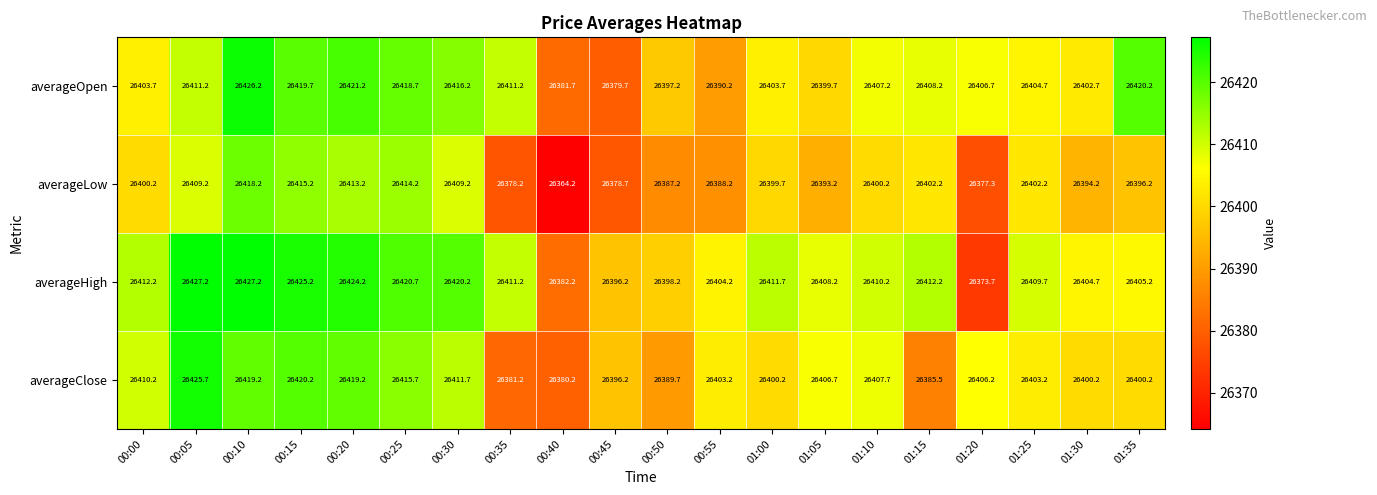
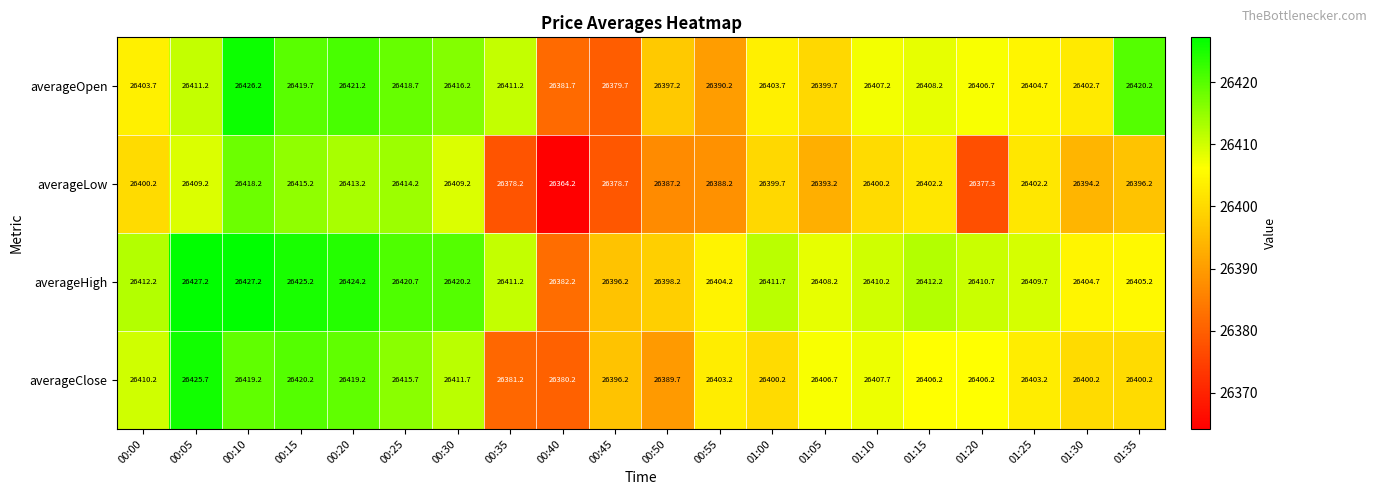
averageHigh, 01:20: 26373.7 -> 26410.7
averageClose, 01:15: 26385.5 -> 26406.2
